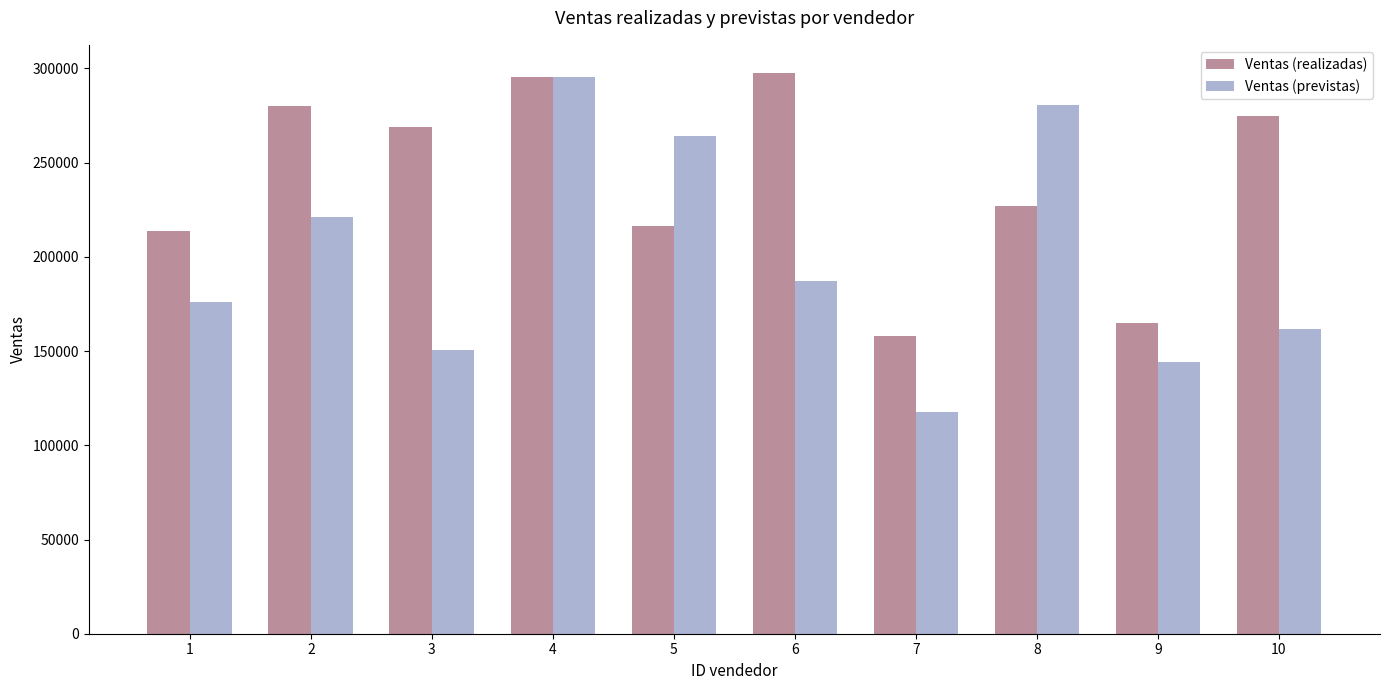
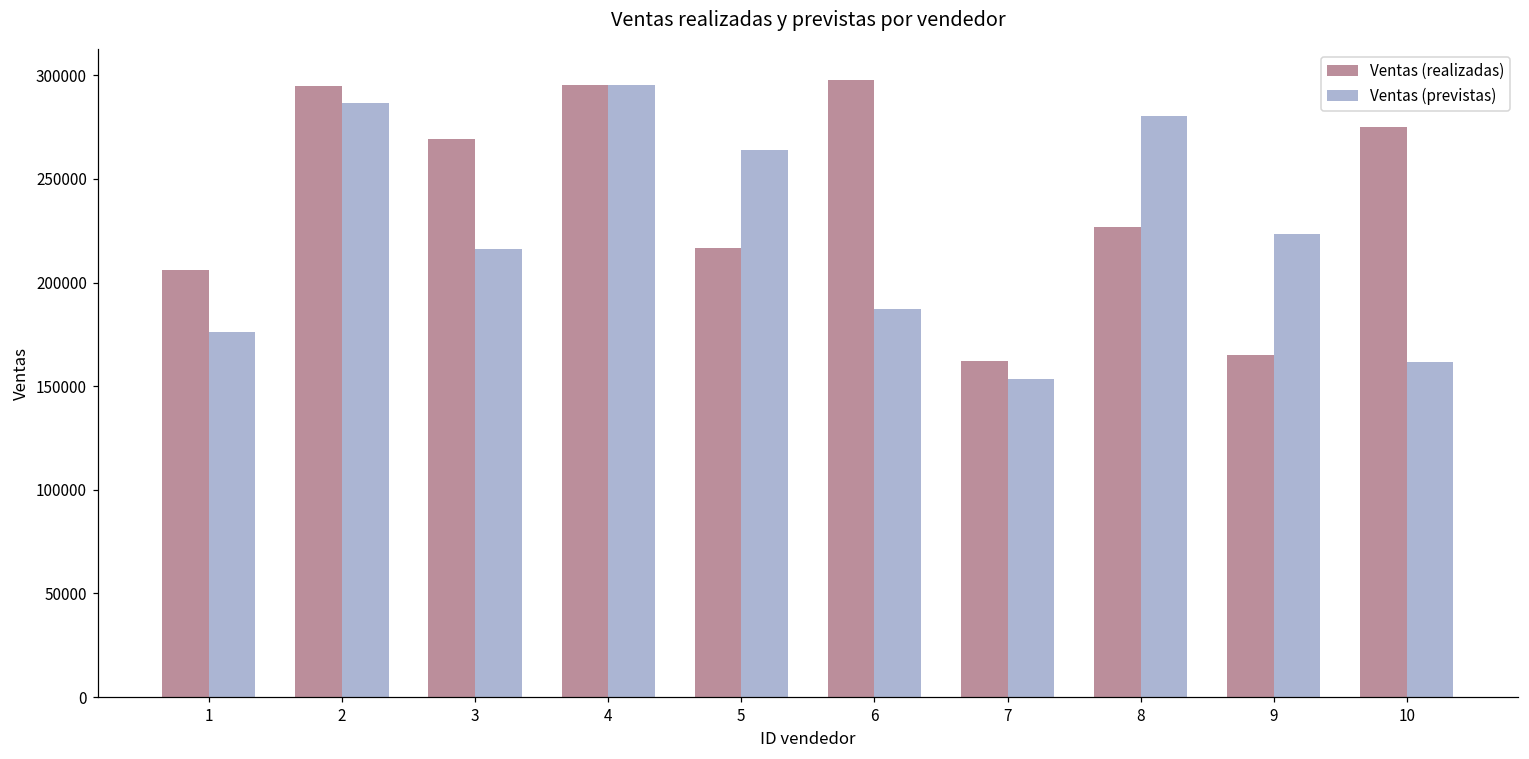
Ventas (realizadas), 1: 214000 -> 206000
Ventas (realizadas), 2: 280000 -> 295000
Ventas (previstas), 2: 221000 -> 287000
Ventas (previstas), 3: 151000 -> 216000
Ventas (realizadas), 7: 158000 -> 162000
Ventas (previstas), 7: 118000 -> 153000
Ventas (previstas), 9: 144000 -> 224000
